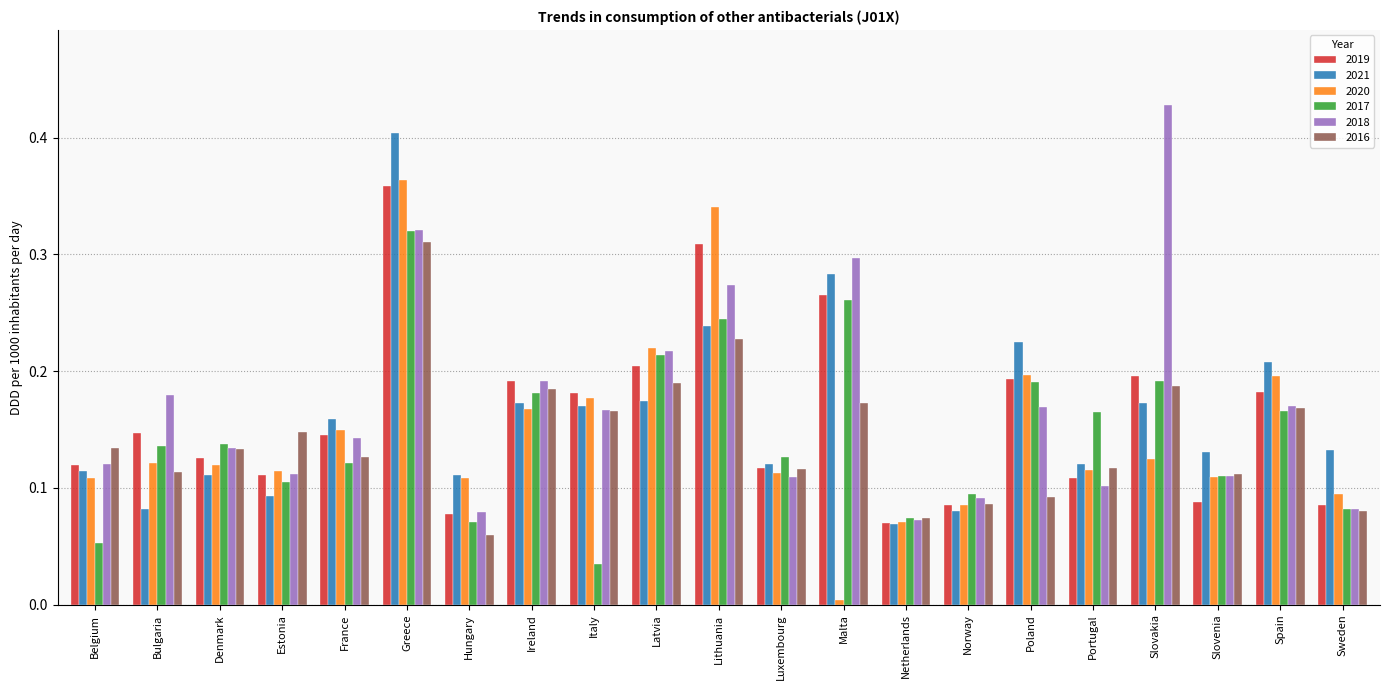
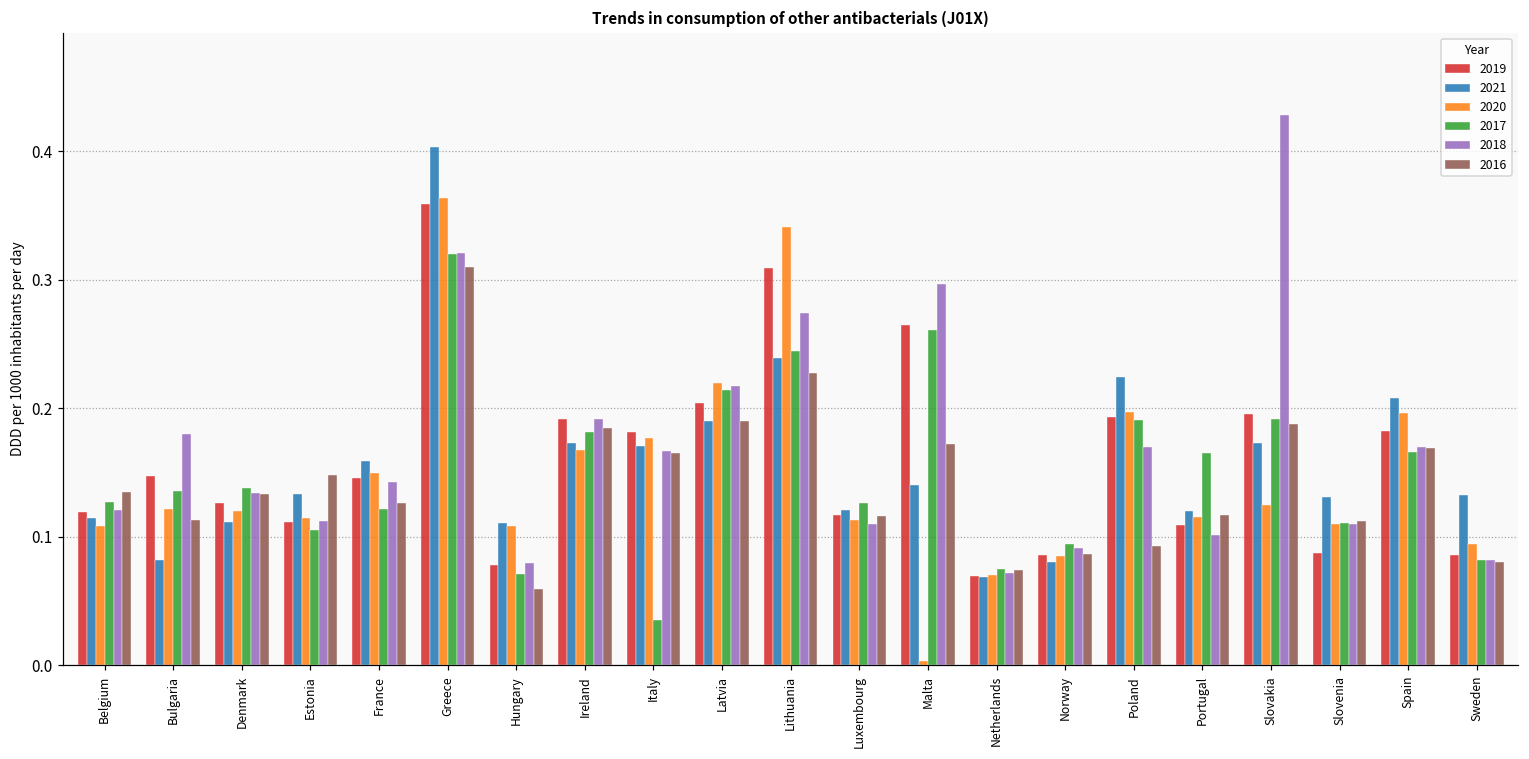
2017, Belgium: 0.053 -> 0.127
2021, Estonia: 0.093 -> 0.134
2021, Latvia: 0.174 -> 0.190
2021, Malta: 0.283 -> 0.140
